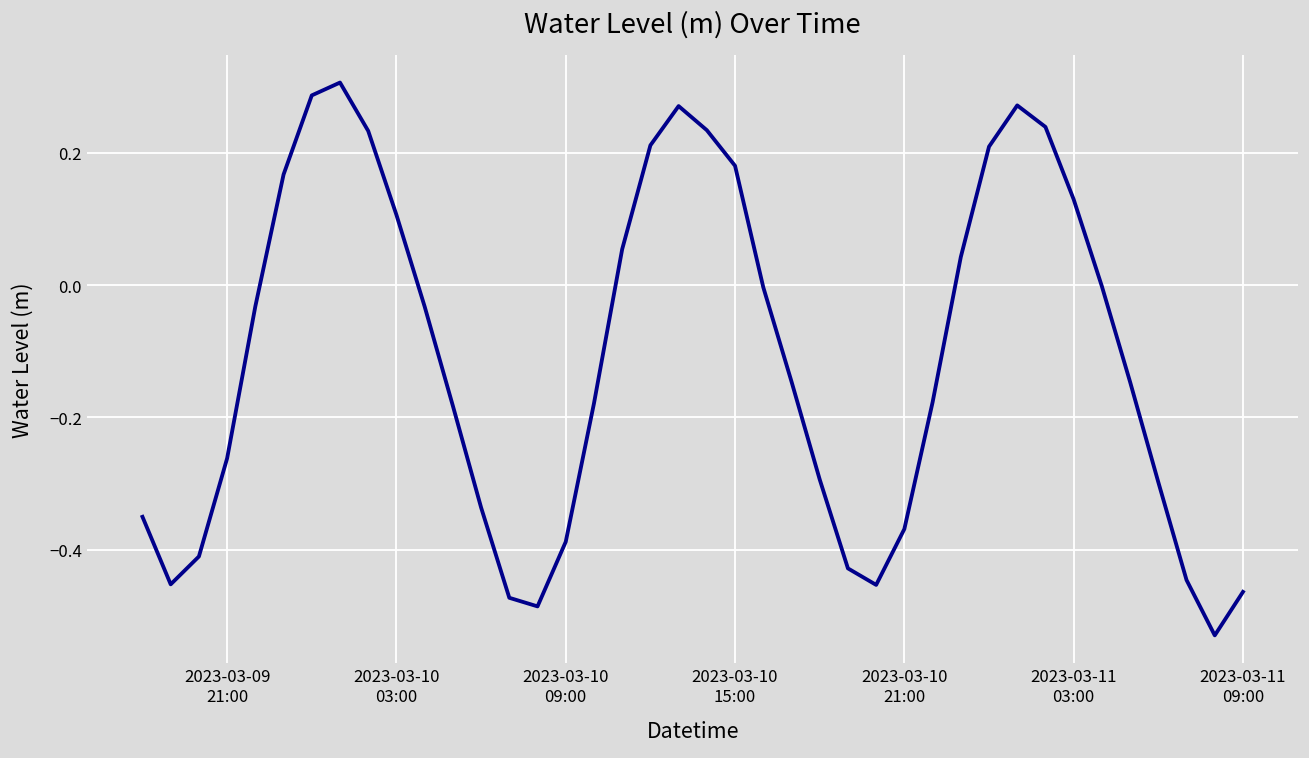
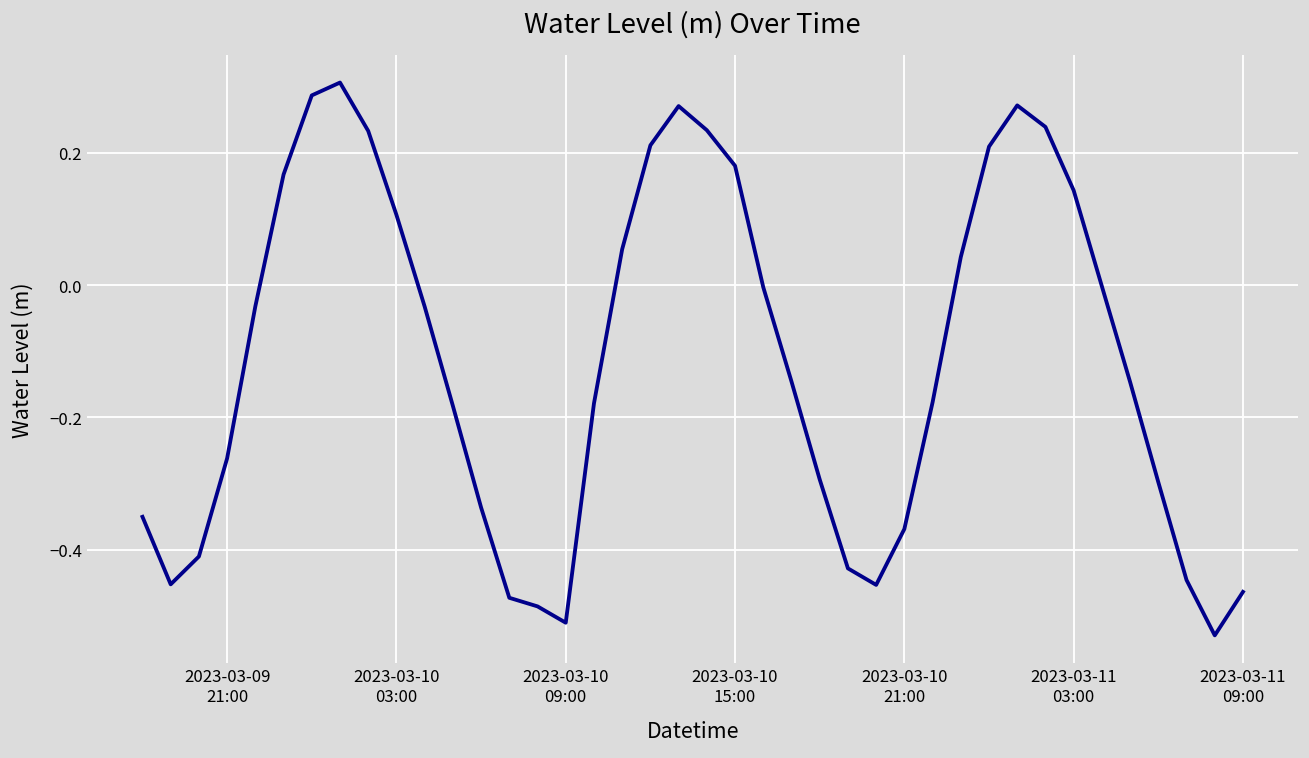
2023-03-10 09:00: -0.39 -> -0.51
2023-03-11 03:00: 0.13 -> 0.14
